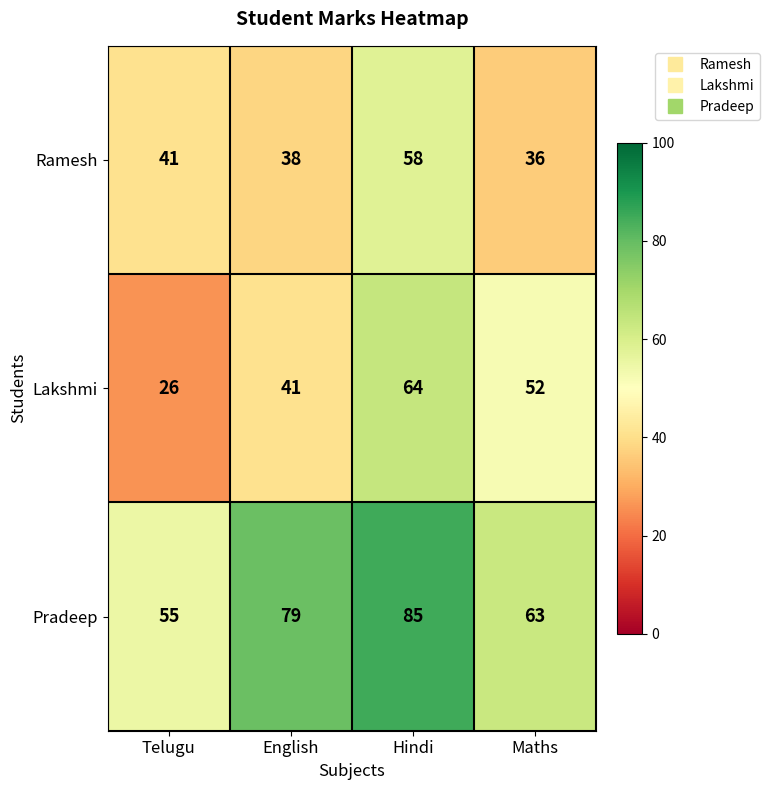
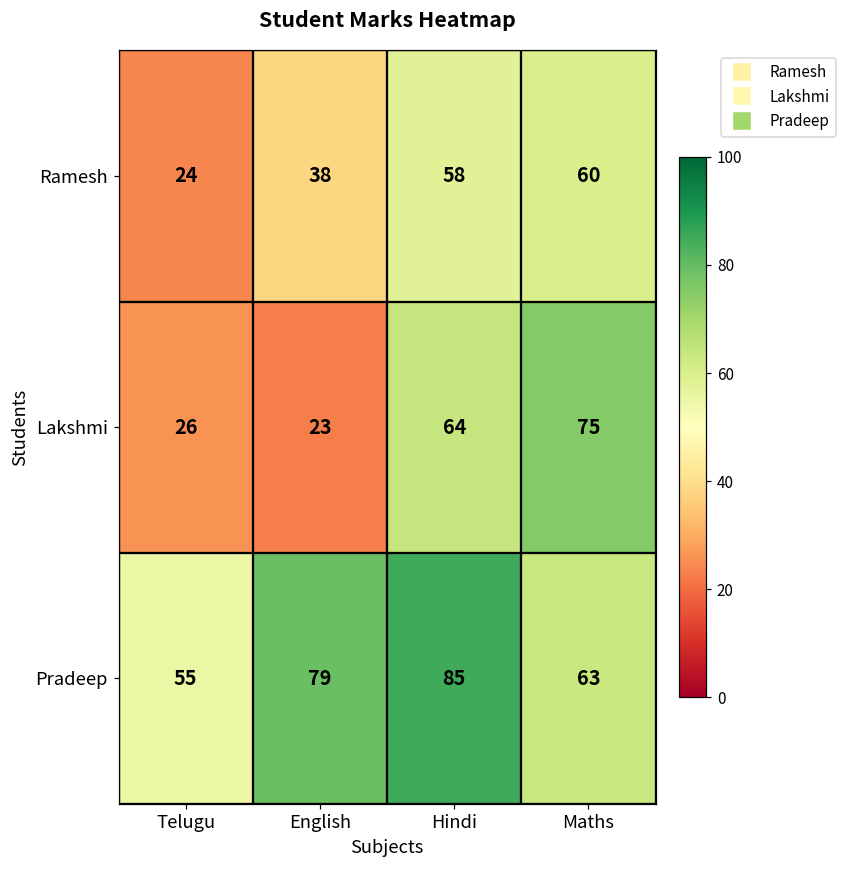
Ramesh, Telugu: 41 -> 24
Ramesh, Maths: 36 -> 60
Lakshmi, English: 41 -> 23
Lakshmi, Maths: 52 -> 75
